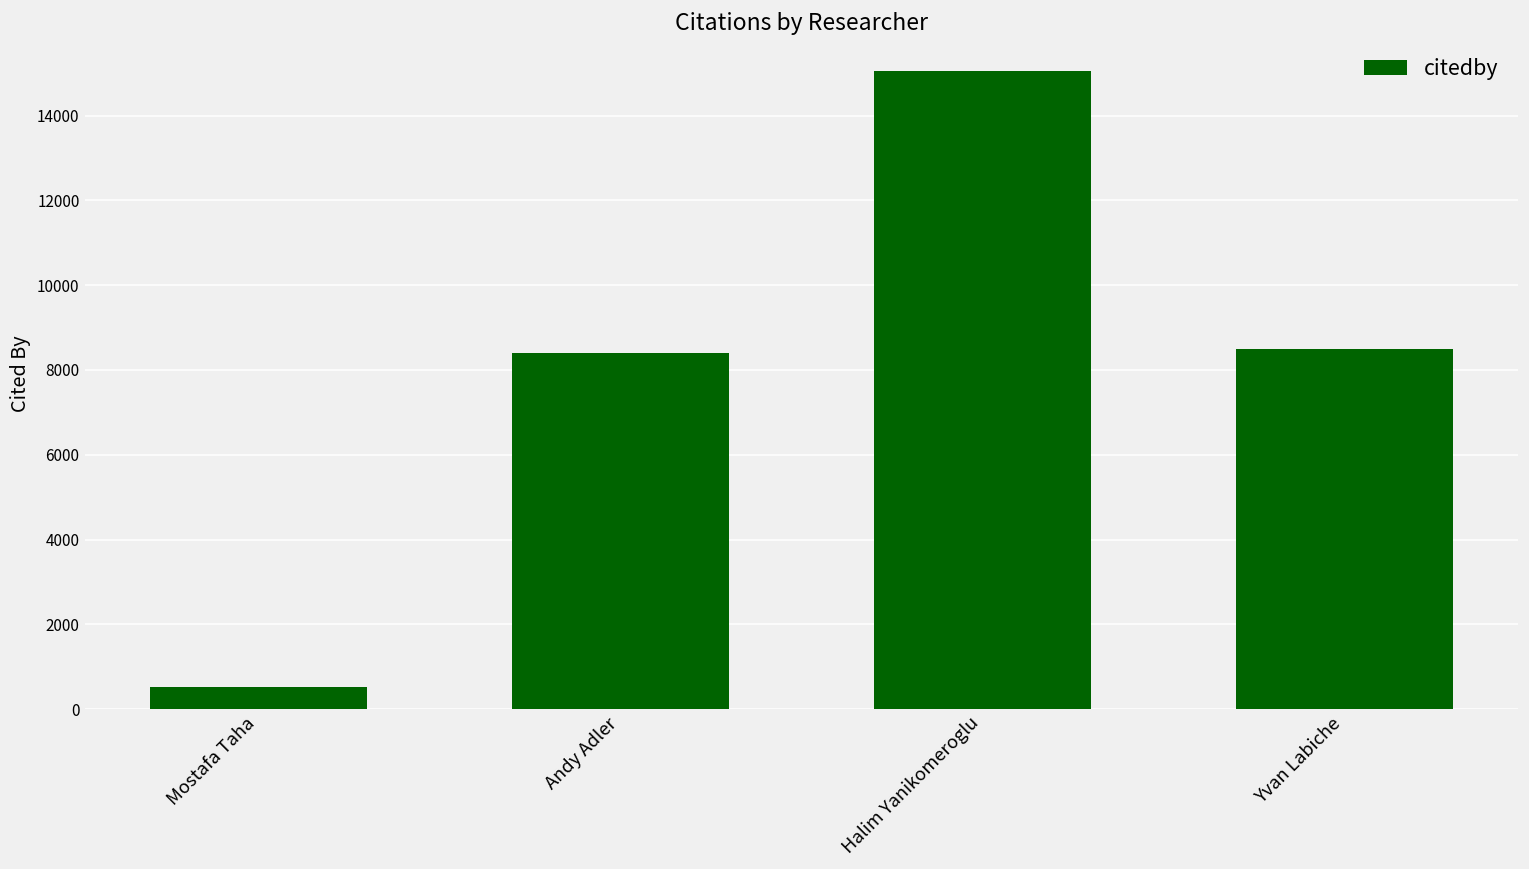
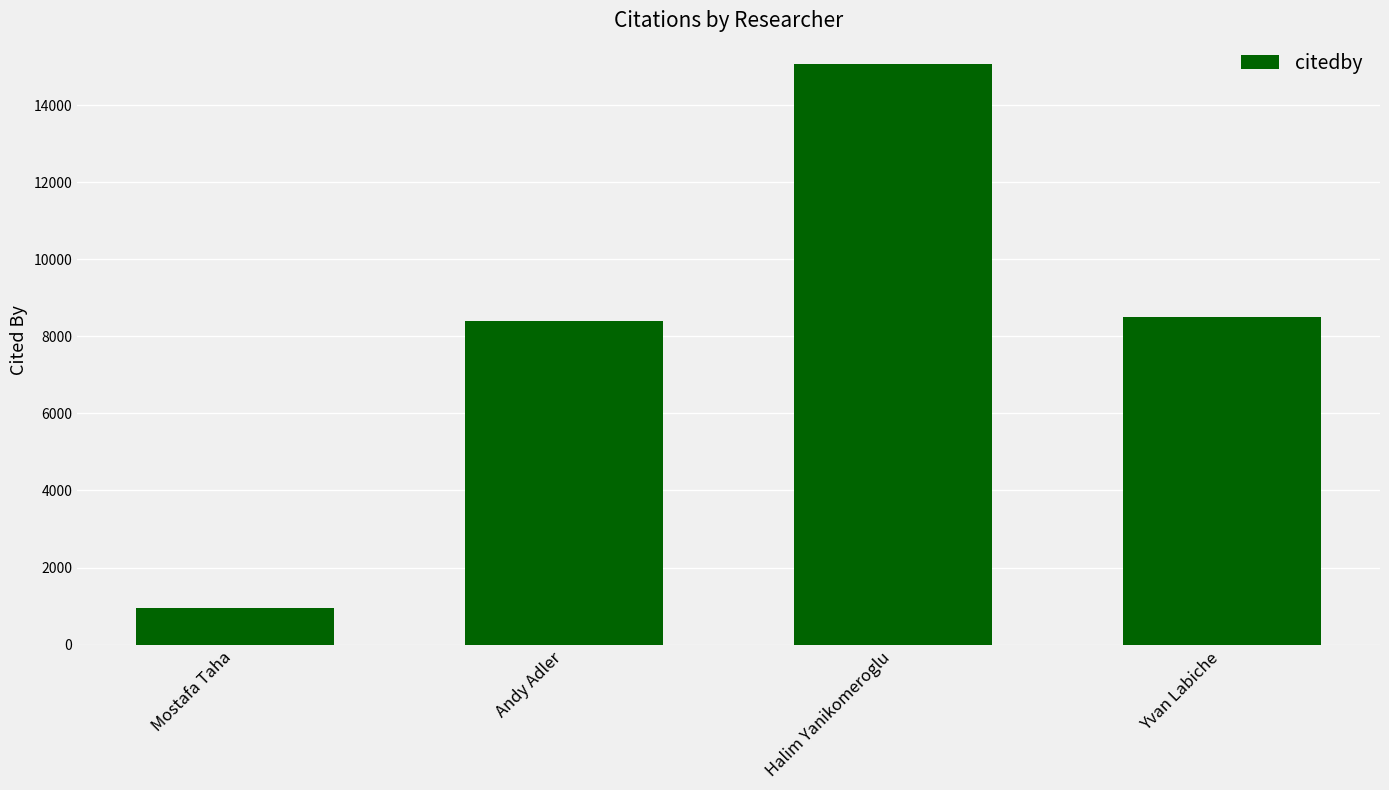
Mostafa Taha: 500 -> 900
